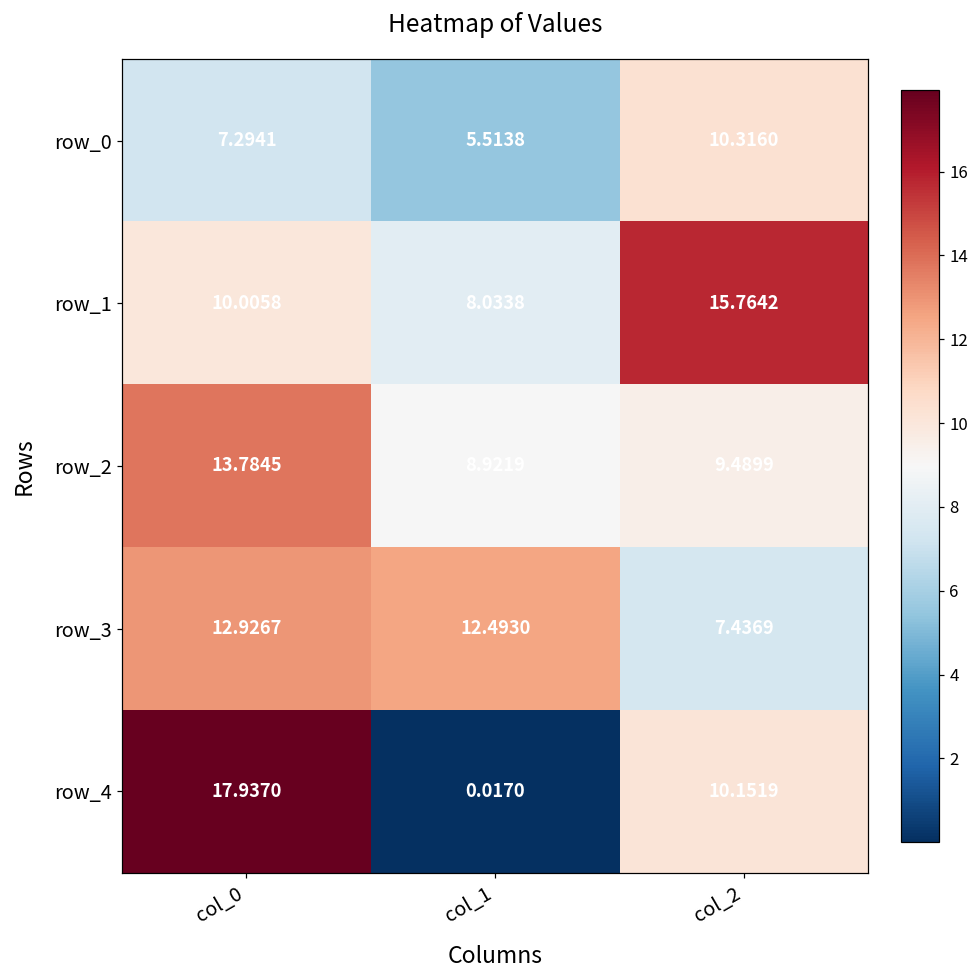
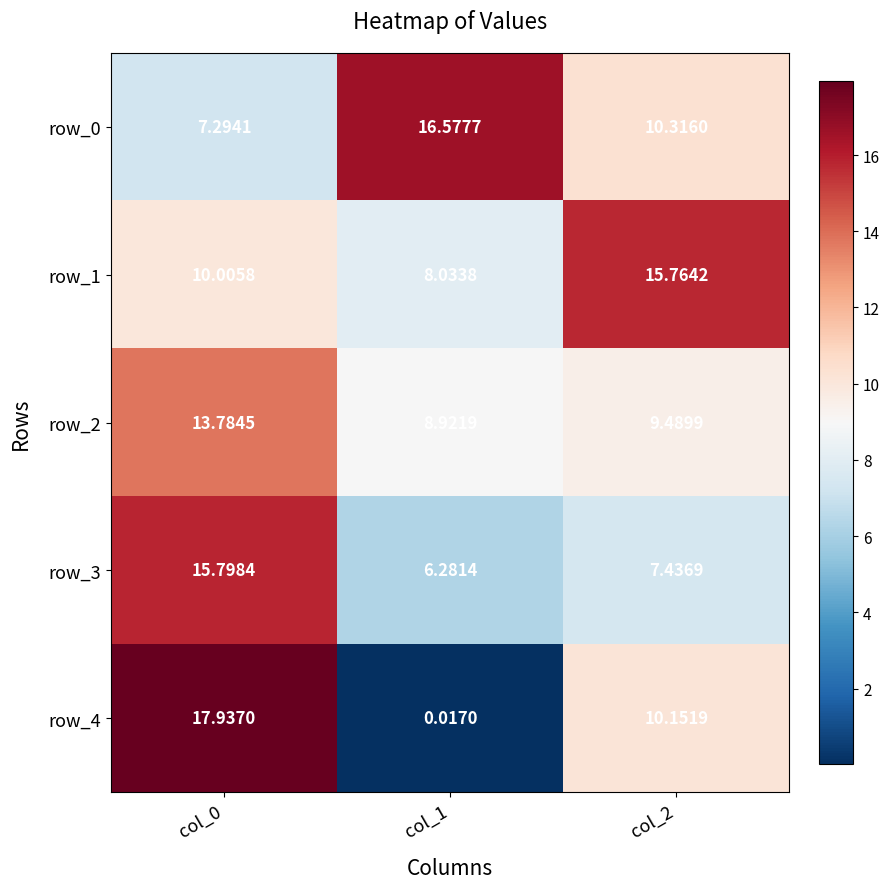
row_0, col_1: 5.5138 -> 16.5777
row_3, col_0: 12.9267 -> 15.7984
row_3, col_1: 12.4930 -> 6.2814
